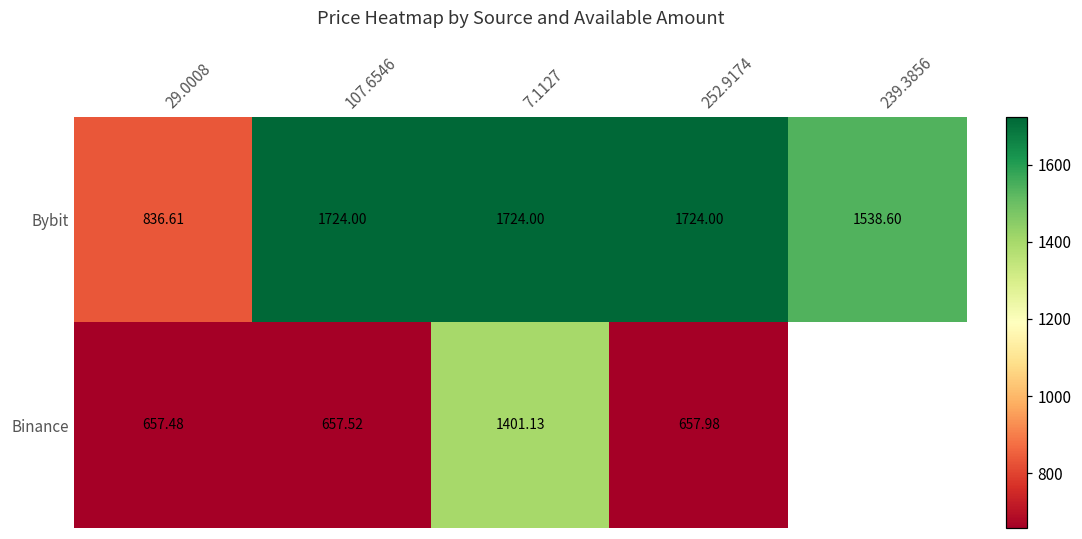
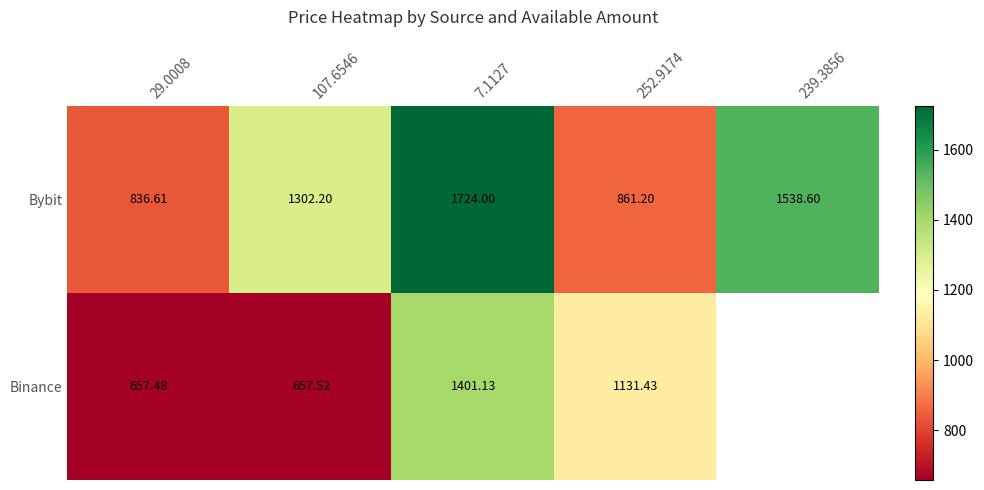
Bybit, 107.6546: 1724.00 -> 1302.20
Bybit, 252.9174: 1724.00 -> 861.20
Binance, 252.9174: 657.98 -> 1131.43
